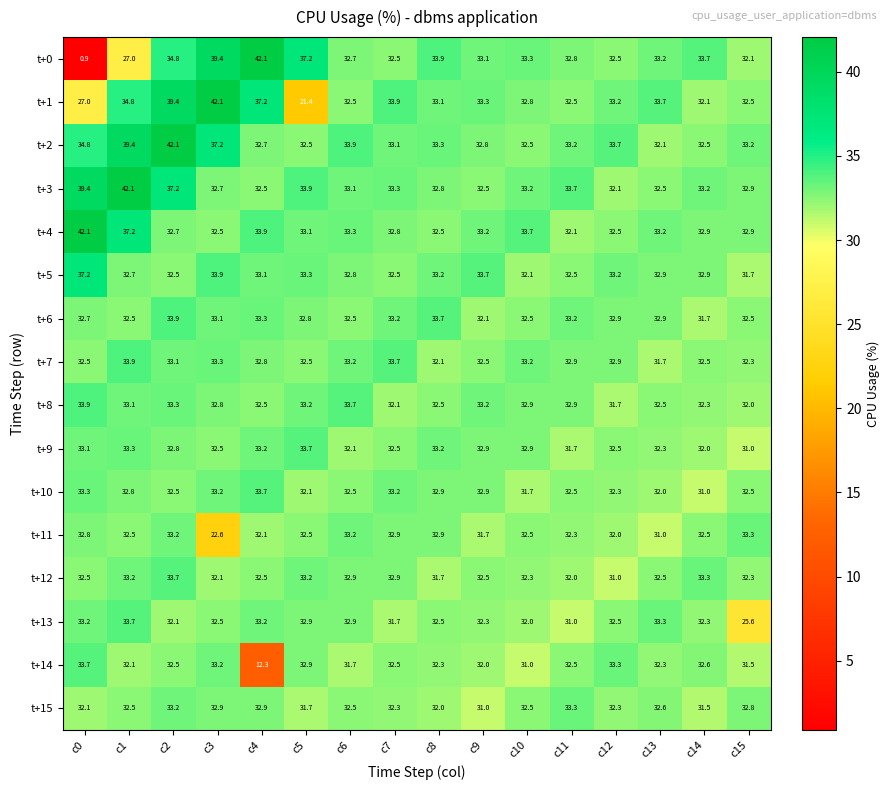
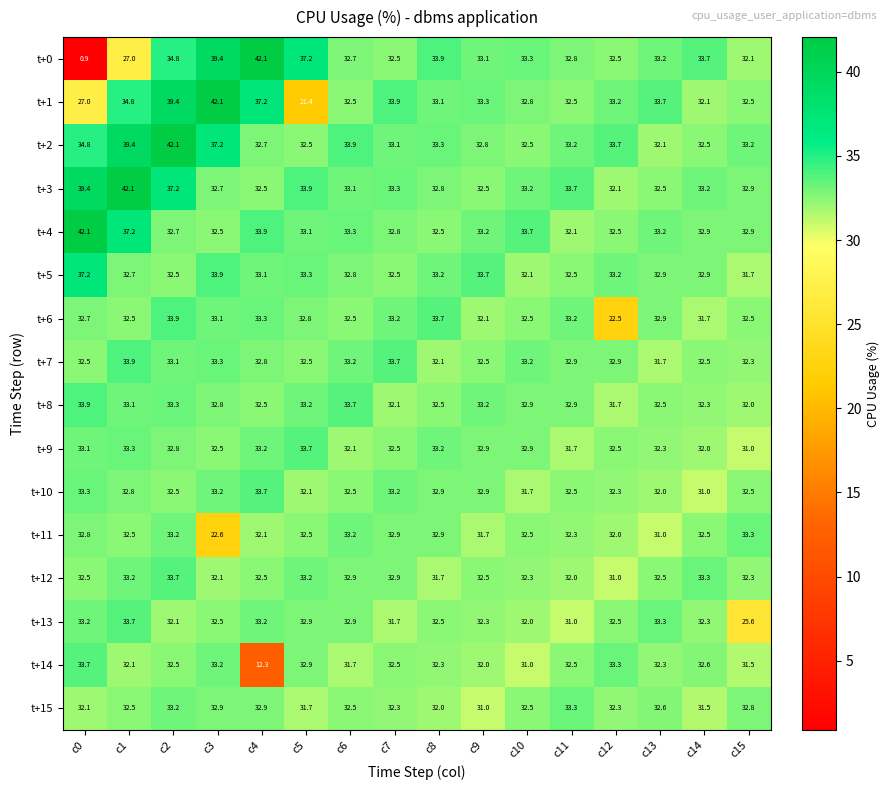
t+6, c12: 32.9 -> 22.5
